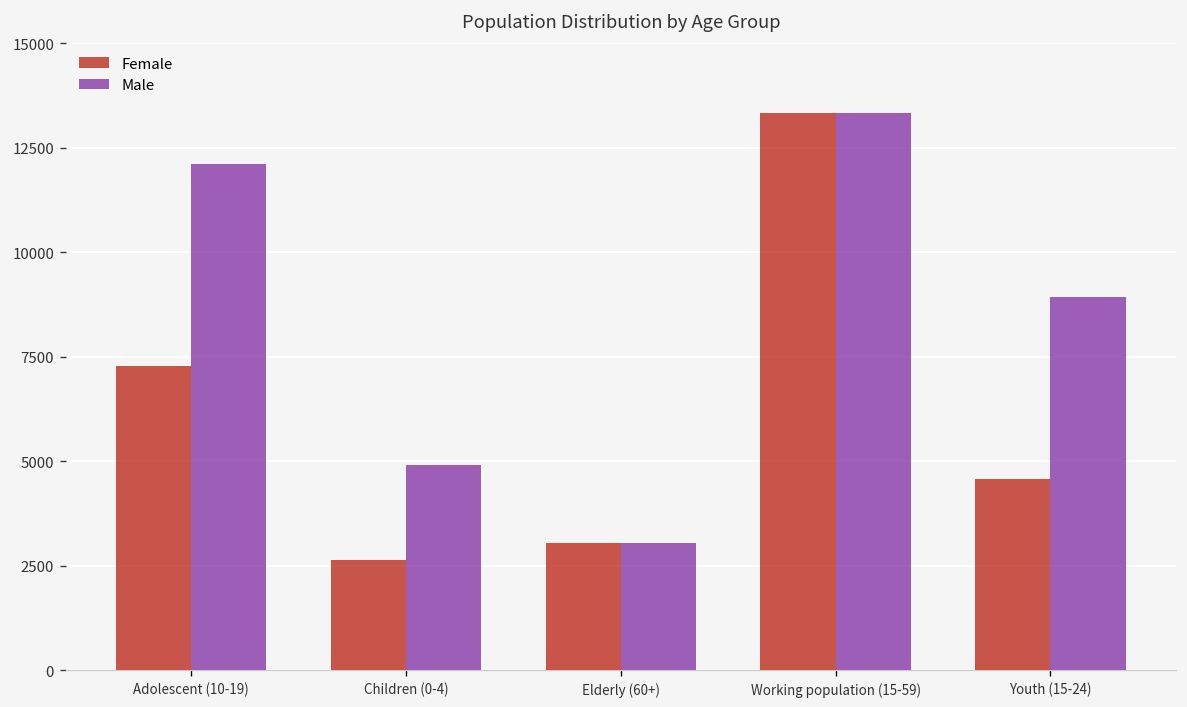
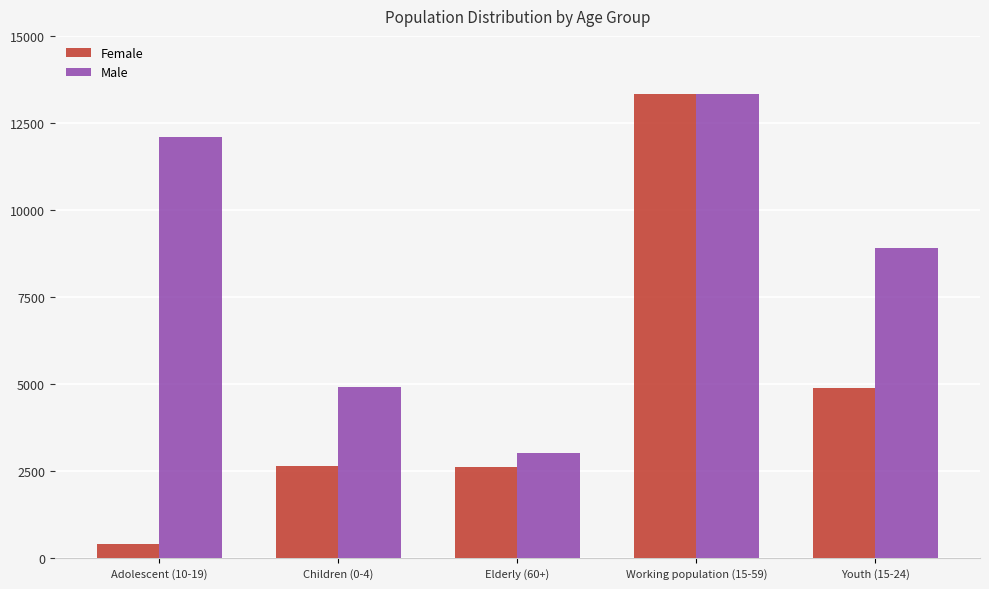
Female, Adolescent (10-19): 7300 -> 400
Female, Elderly (60+): 3000 -> 2600
Female, Youth (15-24): 4600 -> 4900
